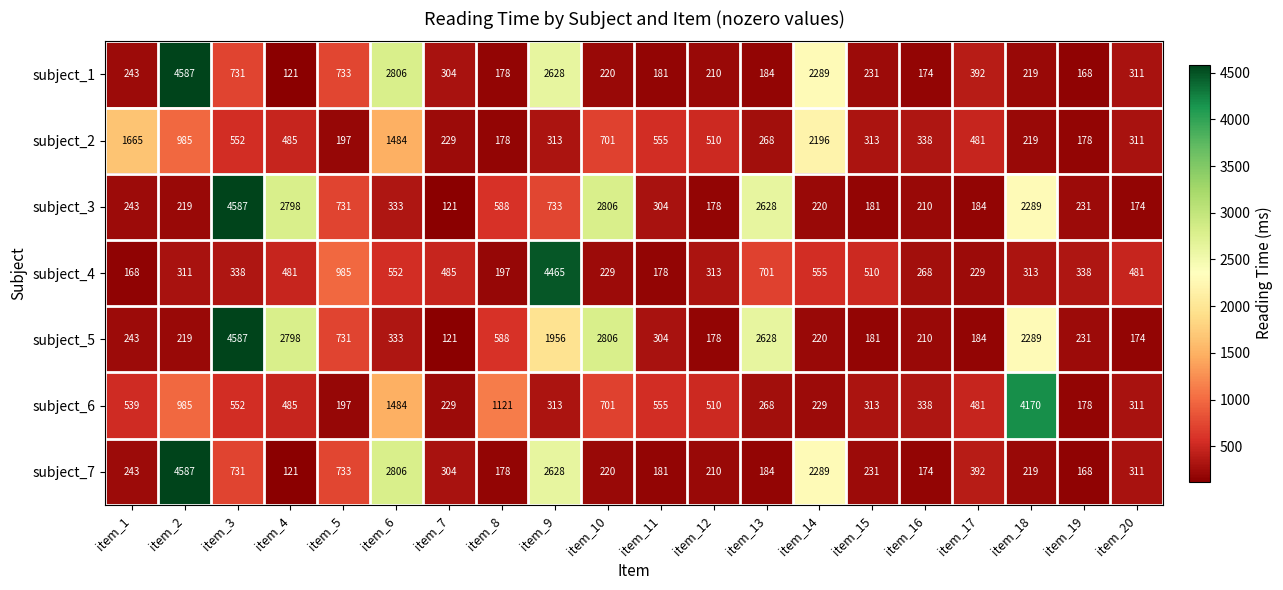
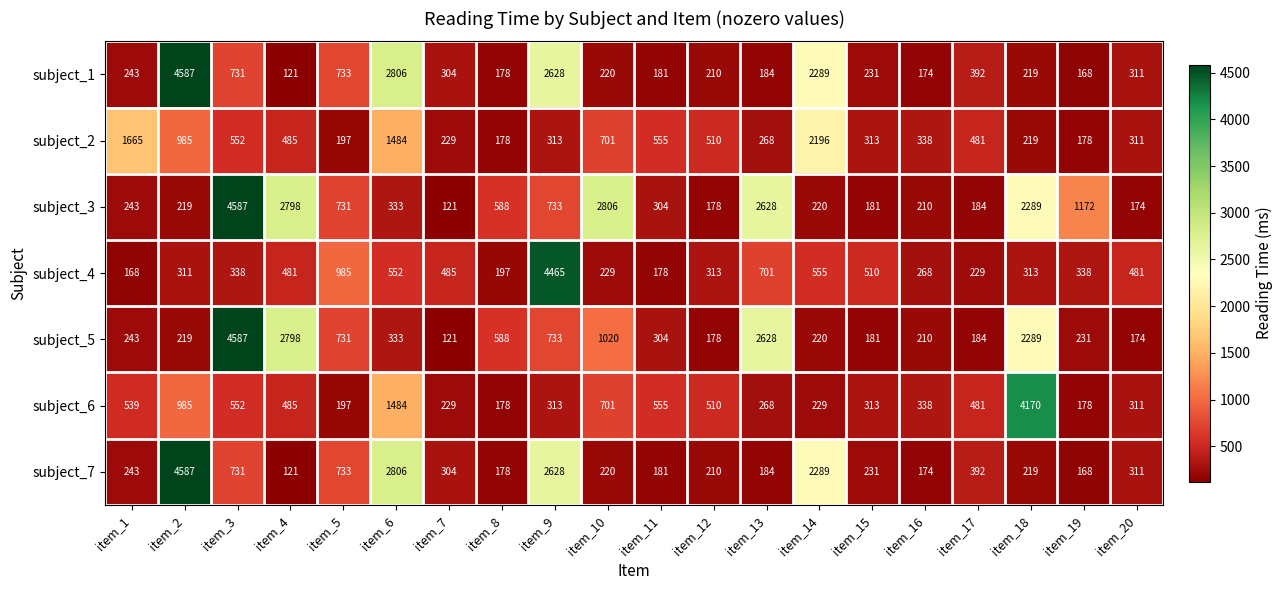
subject_3, item_19: 231 -> 1172
subject_5, item_9: 1956 -> 733
subject_5, item_10: 2806 -> 1020
subject_6, item_8: 1121 -> 178
